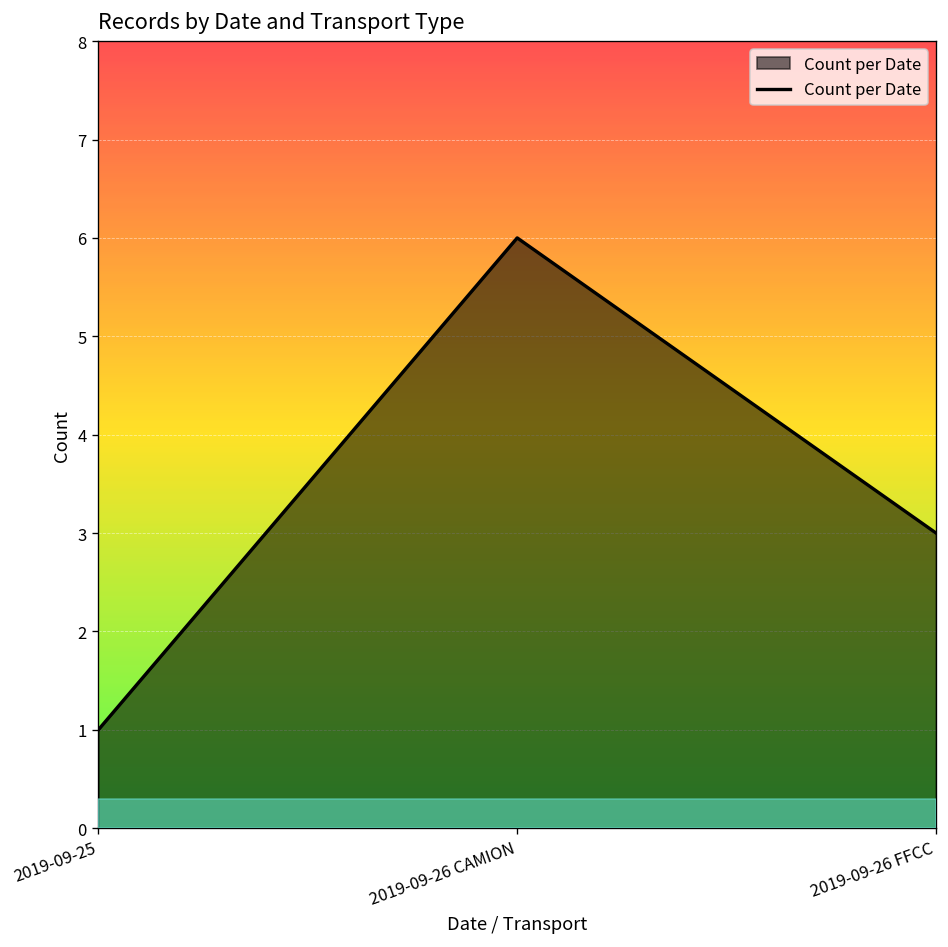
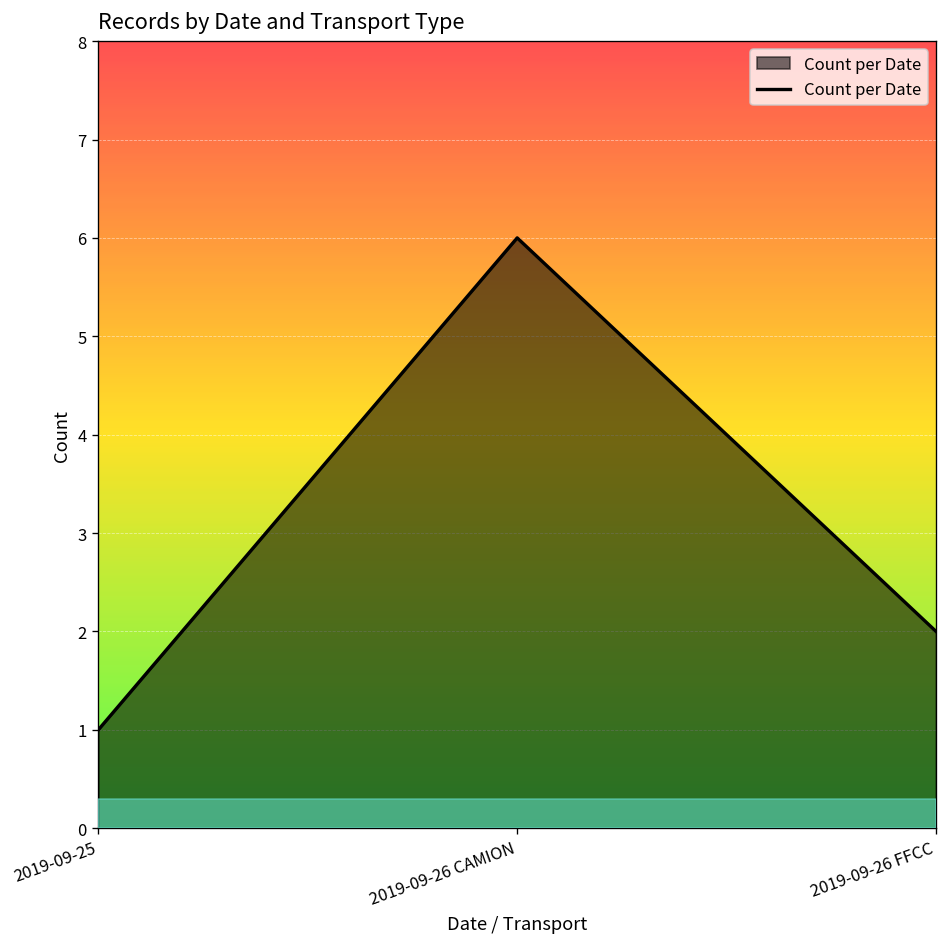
2019-09-26 FFCC: 3 -> 2
